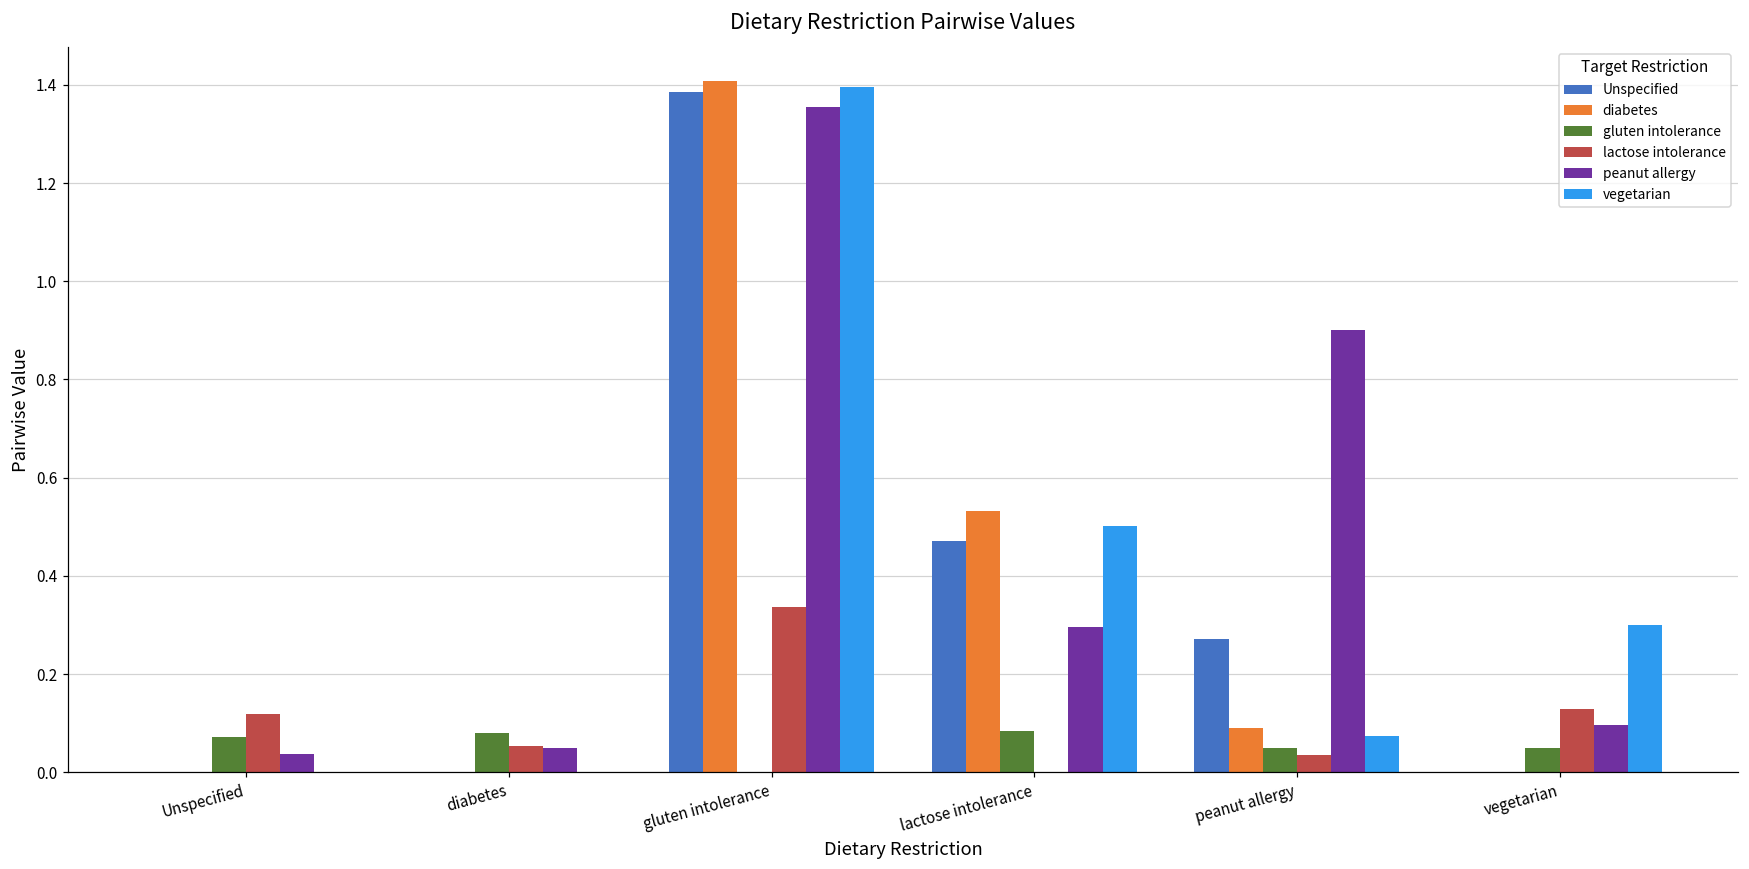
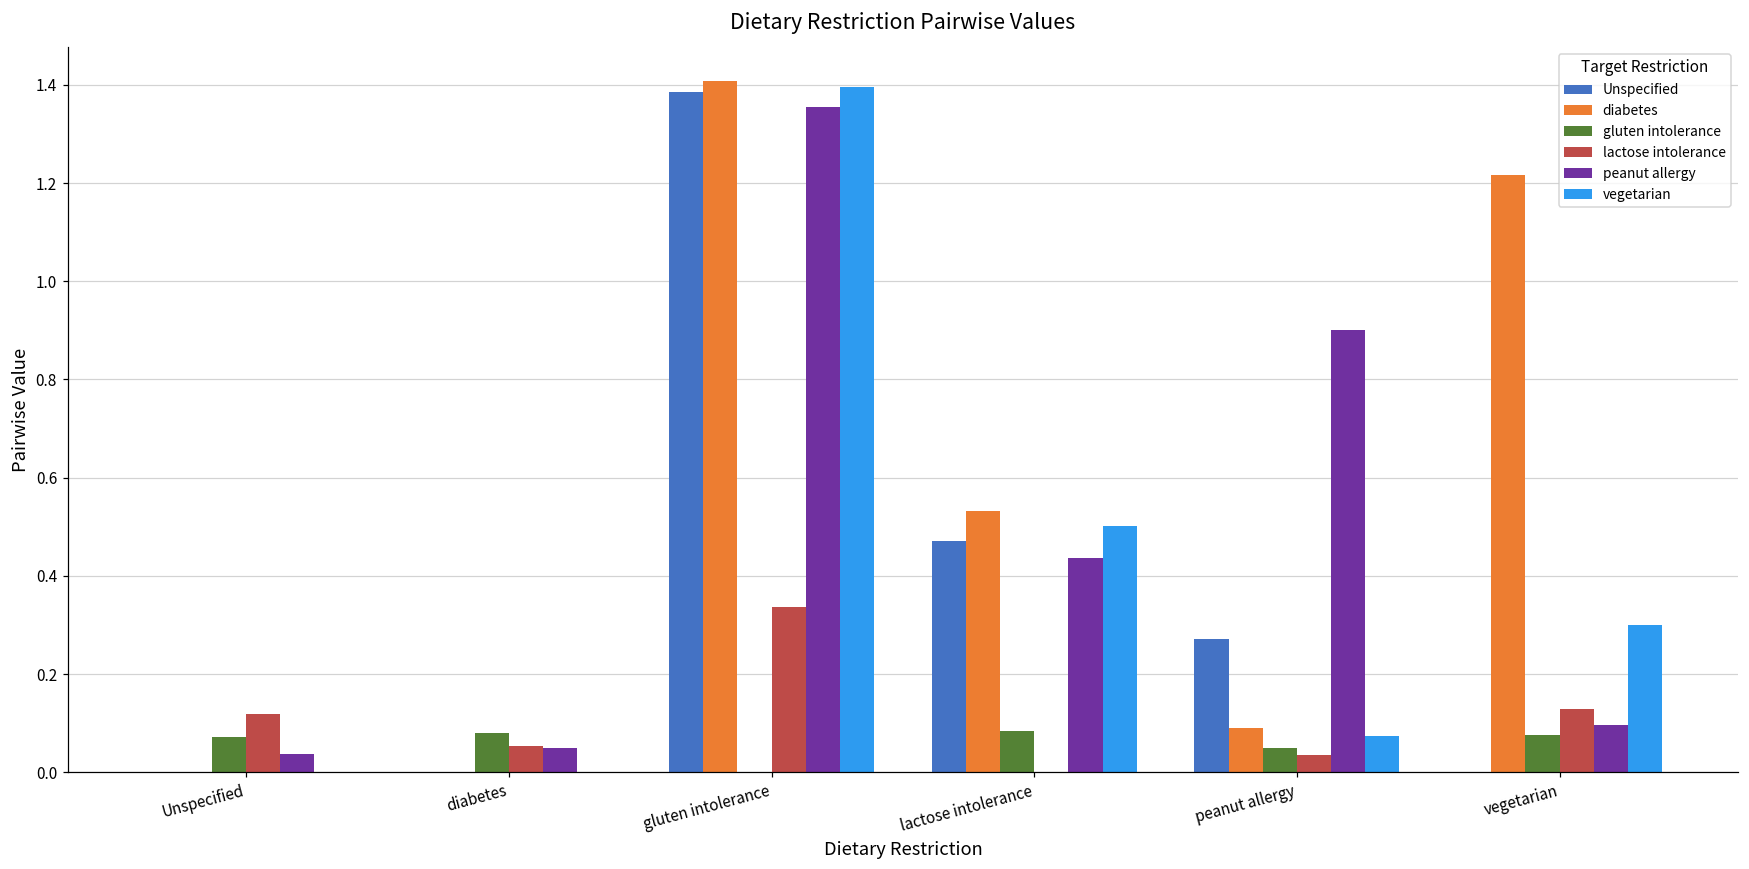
peanut allergy, lactose intolerance: 0.30 -> 0.44
diabetes, vegetarian: 0.00 -> 1.22
gluten intolerance, vegetarian: 0.05 -> 0.08
